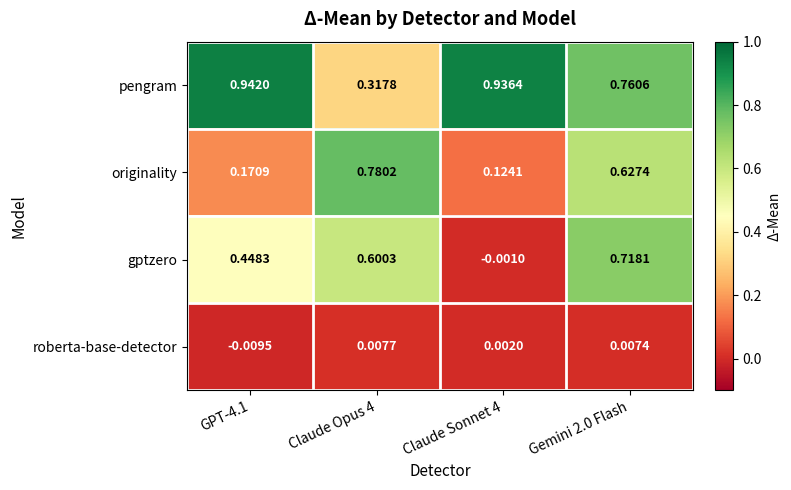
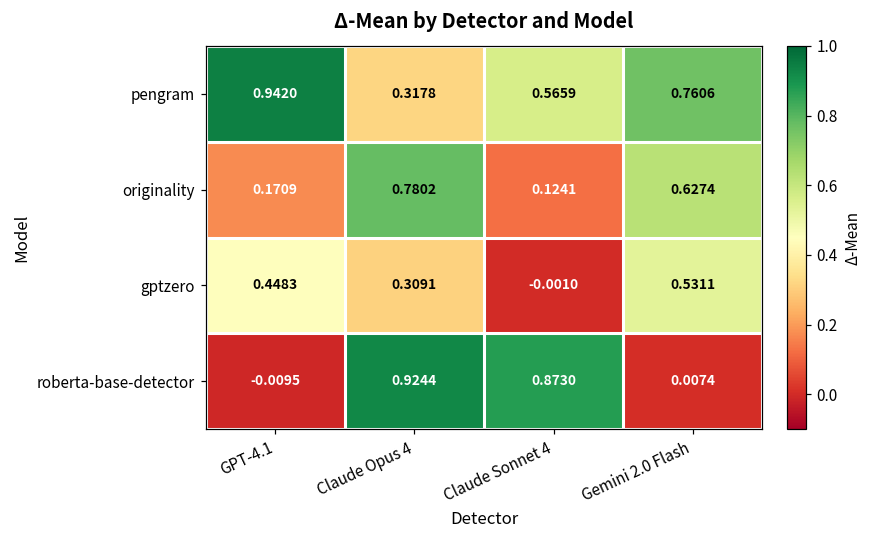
pengram, Claude Sonnet 4: 0.9364 -> 0.5659
gptzero, Claude Opus 4: 0.6003 -> 0.3091
gptzero, Gemini 2.0 Flash: 0.7181 -> 0.5311
roberta-base-detector, Claude Opus 4: 0.0077 -> 0.9244
roberta-base-detector, Claude Sonnet 4: 0.0020 -> 0.8730
